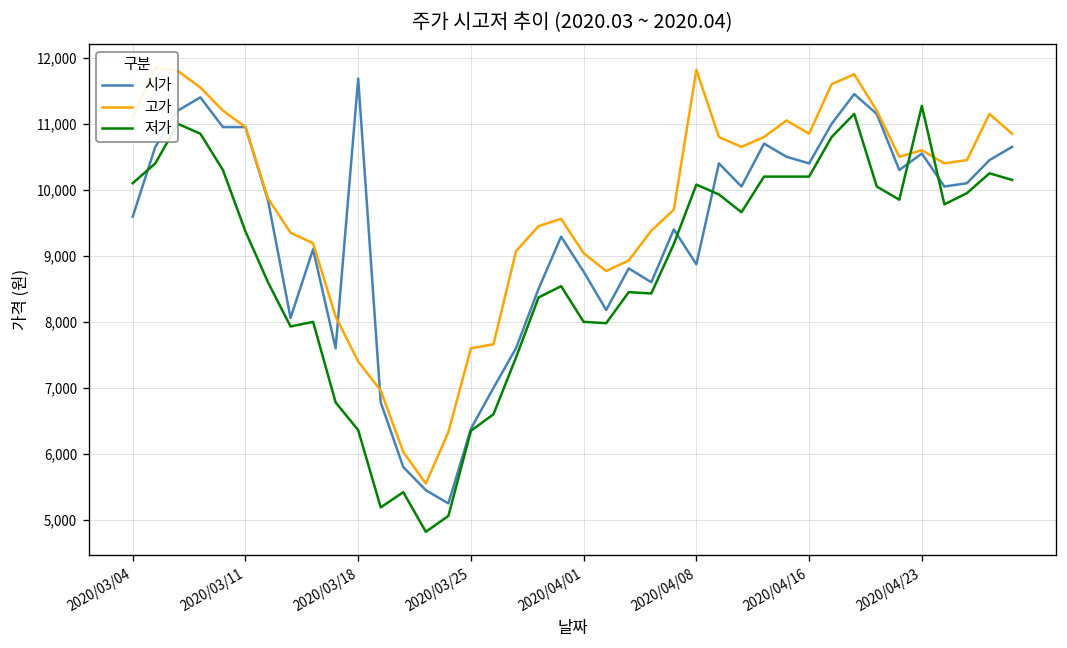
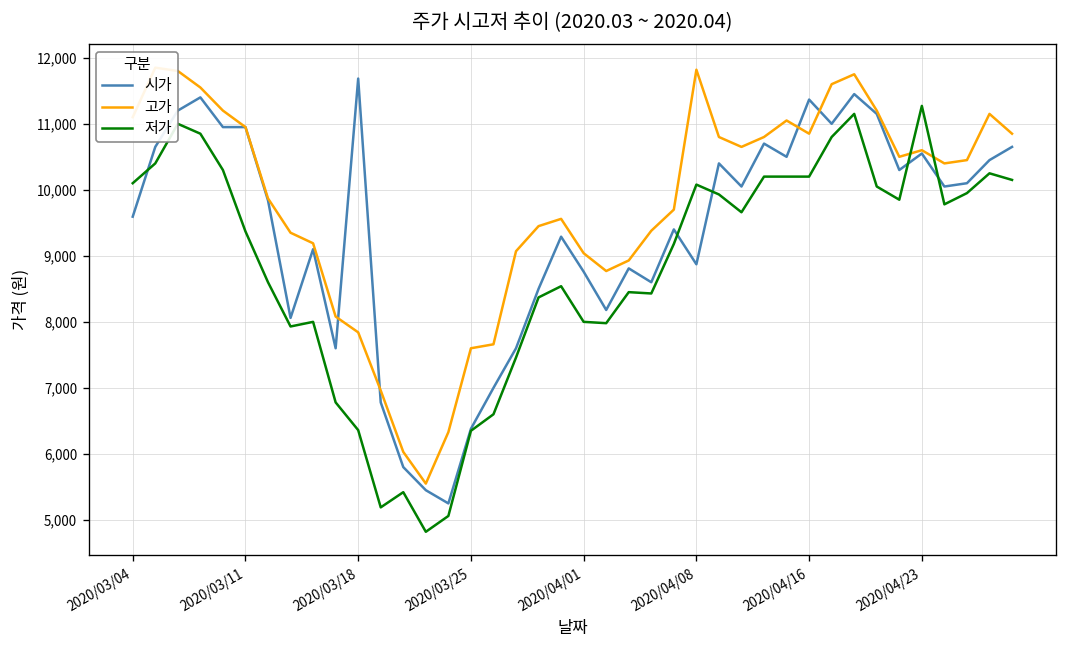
고가, 2020/03/18: 7,400 -> 7,800
시가, 2020/04/16: 10,400 -> 11,400
